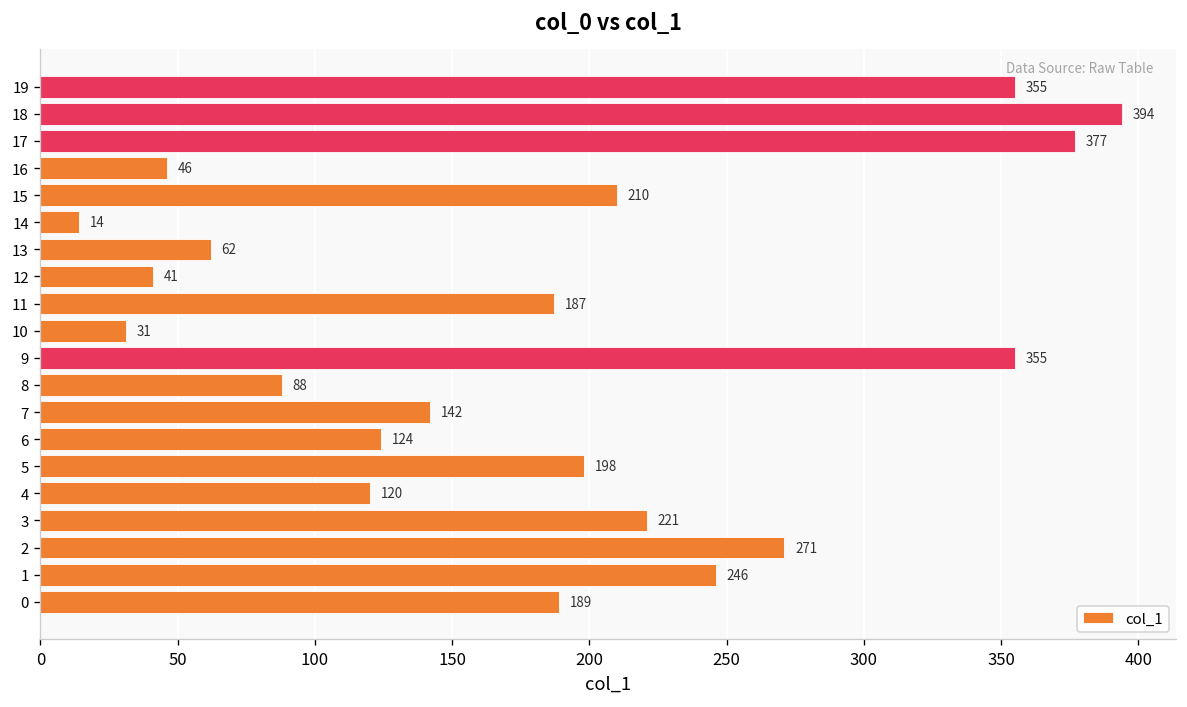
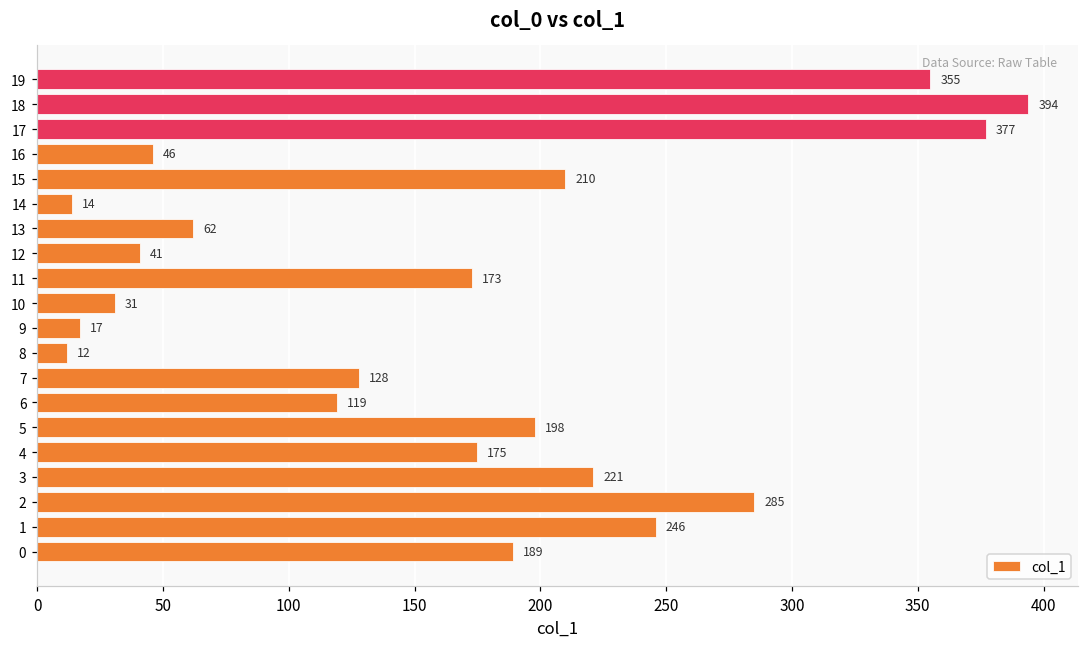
11: 187 -> 173
9: 355 -> 17
8: 88 -> 12
7: 142 -> 128
6: 124 -> 119
4: 120 -> 175
2: 271 -> 285
